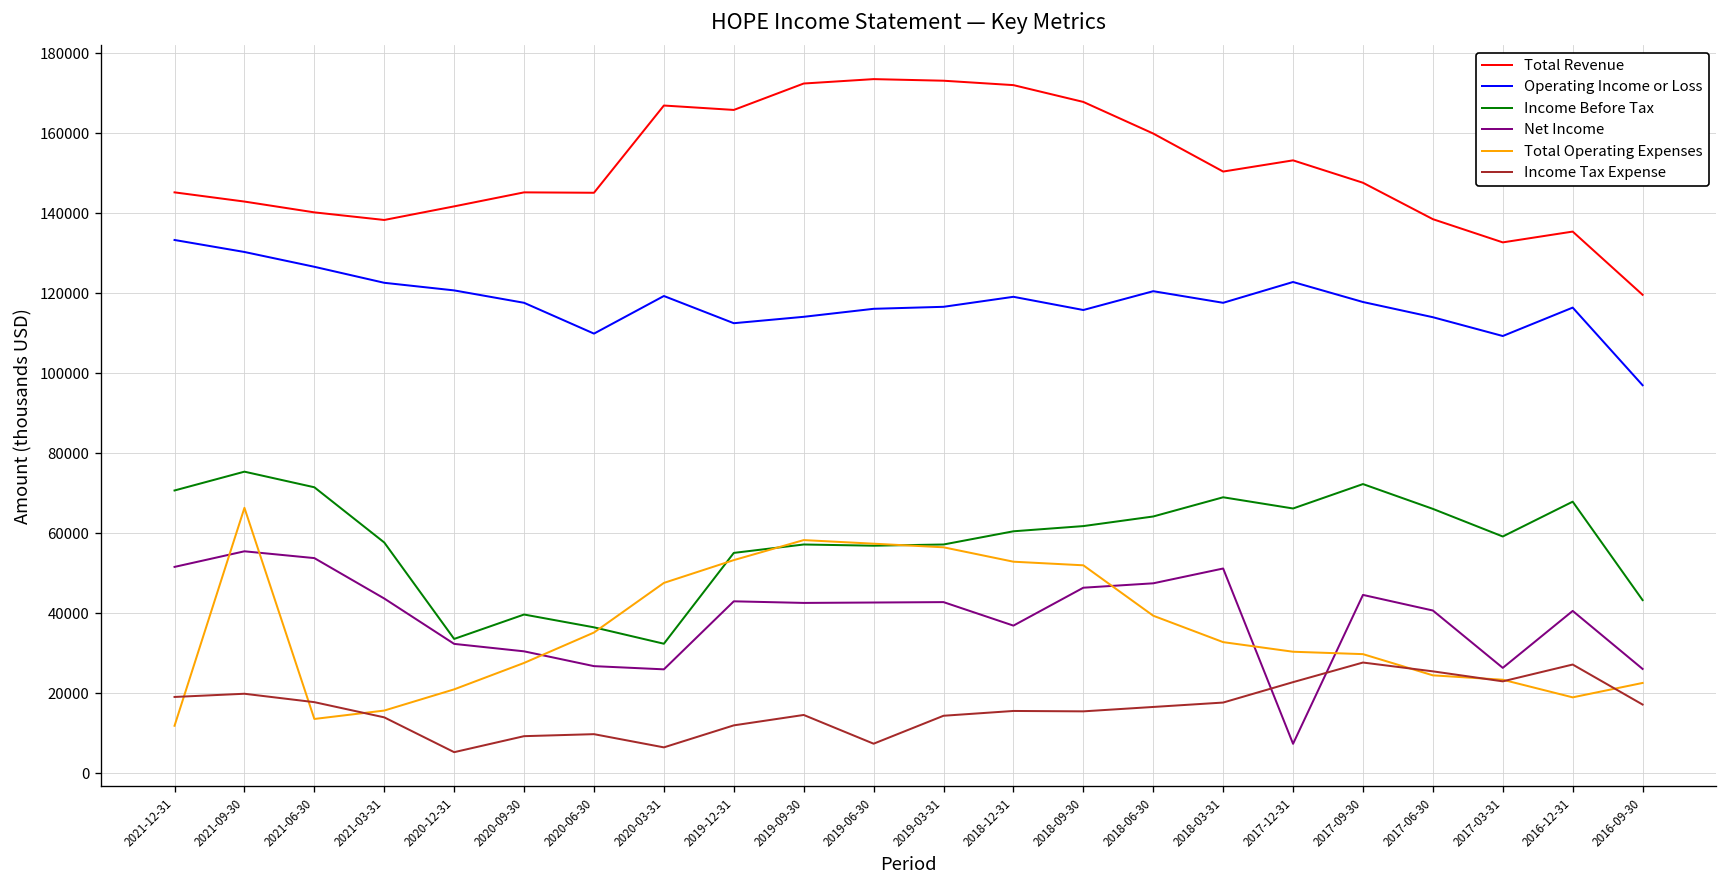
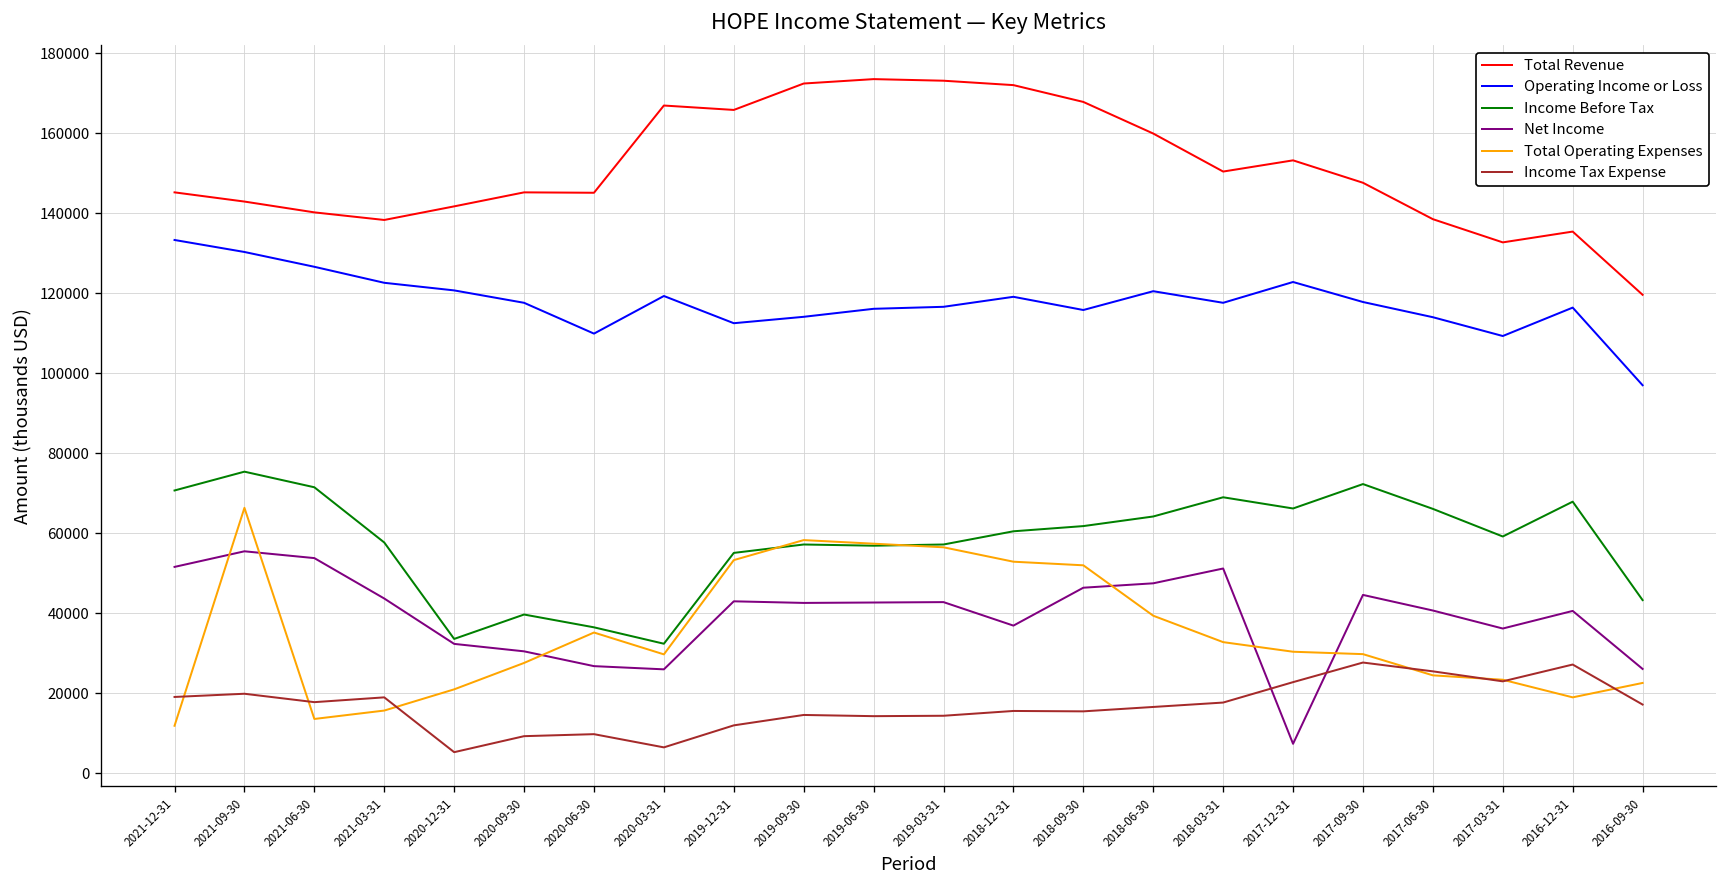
Income Tax Expense, 2021-03-31: 14000 -> 19000
Total Operating Expenses, 2020-03-31: 48000 -> 30000
Income Tax Expense, 2019-06-30: 7000 -> 14000
Net Income, 2017-03-31: 26000 -> 36000
